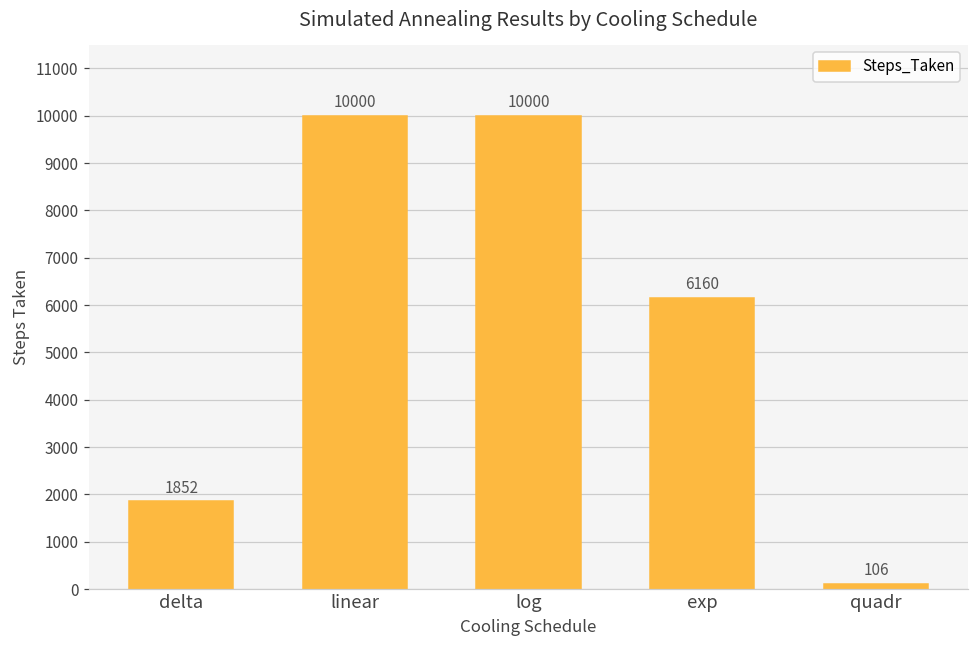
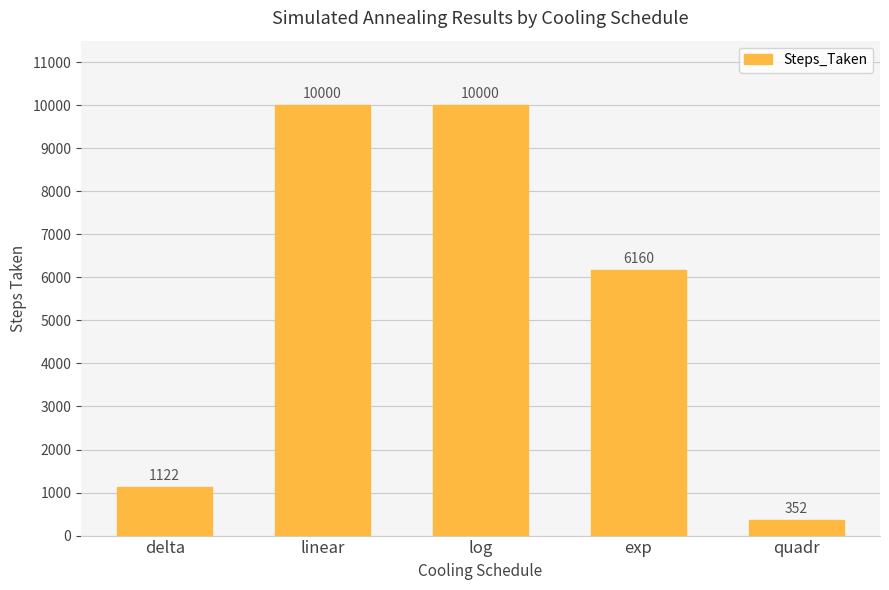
delta: 1852 -> 1122
quadr: 106 -> 352
